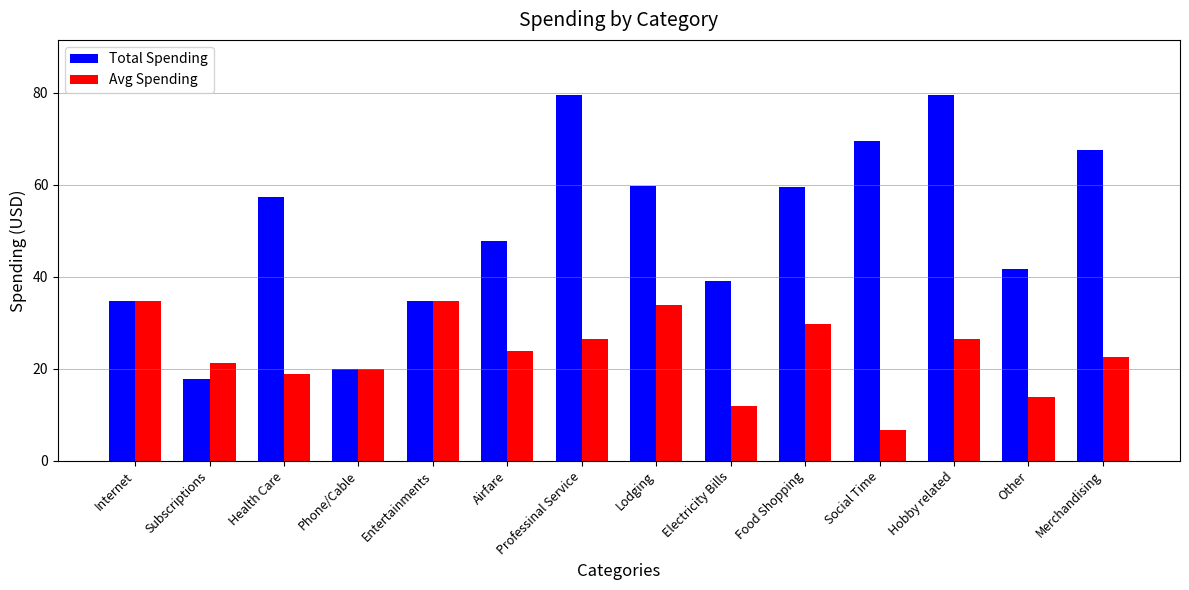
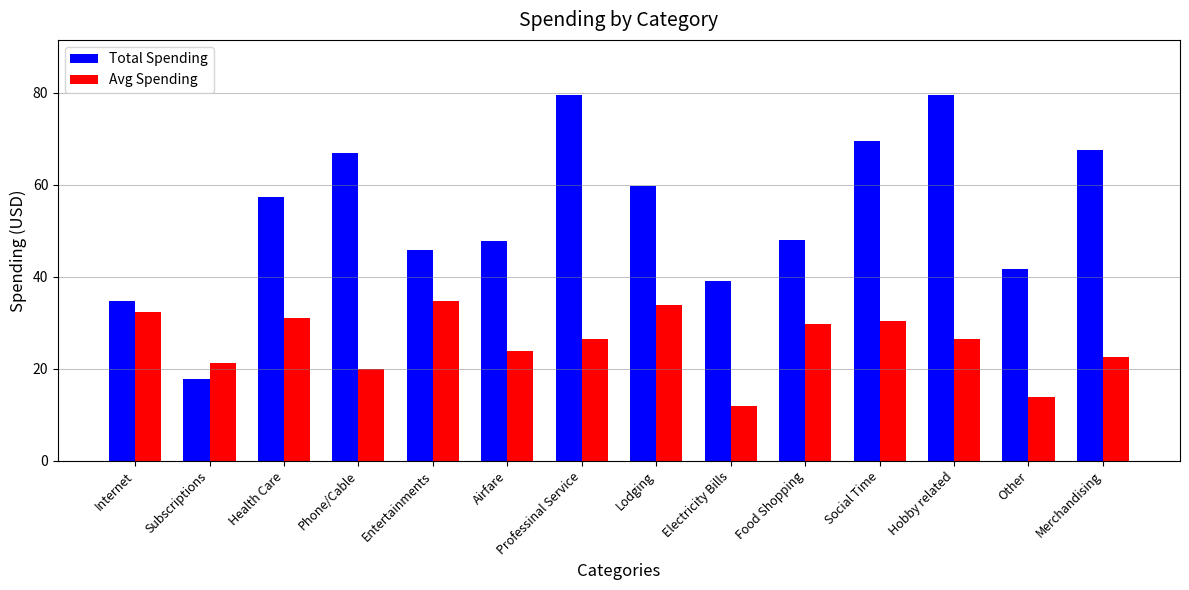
Avg Spending, Internet: 35 -> 32
Avg Spending, Health Care: 19 -> 31
Total Spending, Phone/Cable: 20 -> 67
Total Spending, Entertainments: 35 -> 46
Total Spending, Food Shopping: 60 -> 48
Avg Spending, Social Time: 7 -> 30
